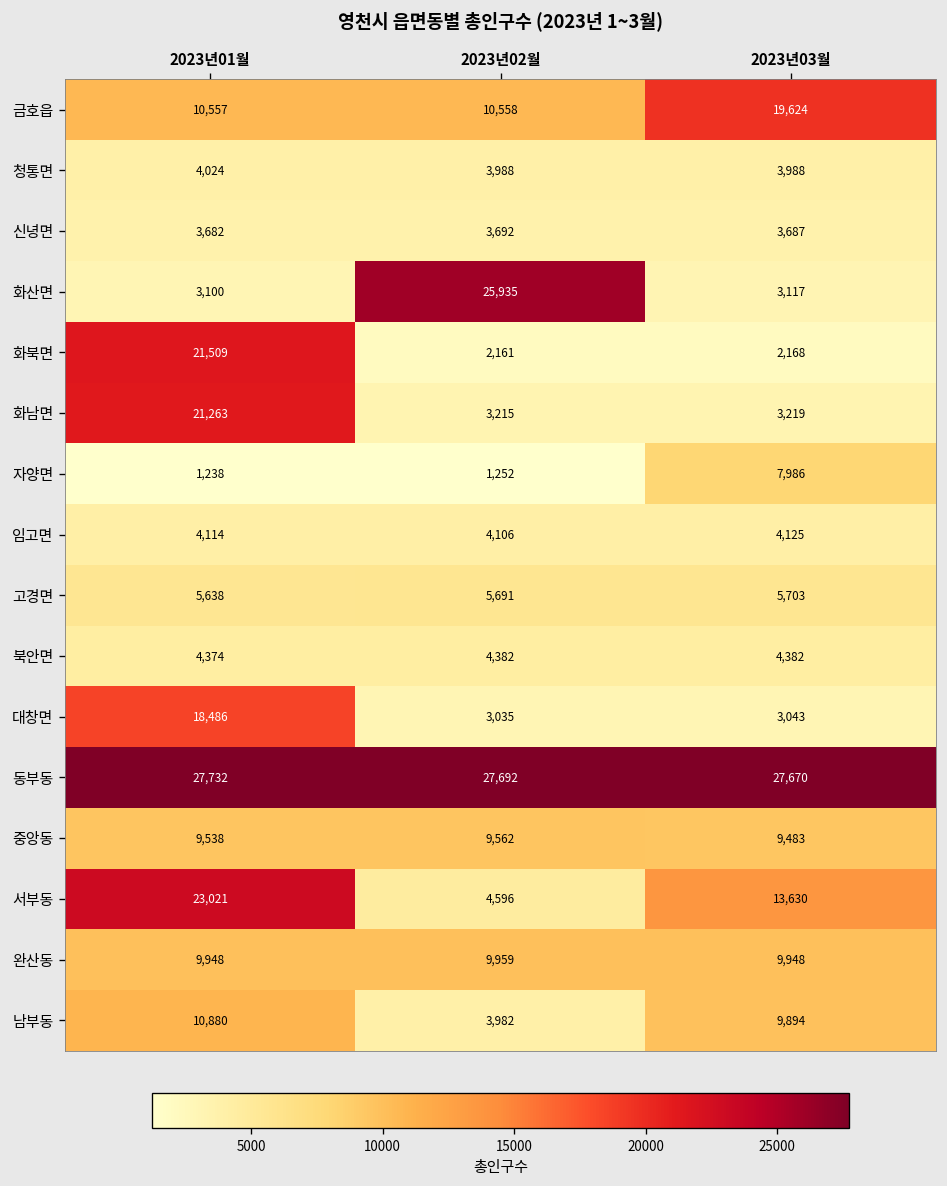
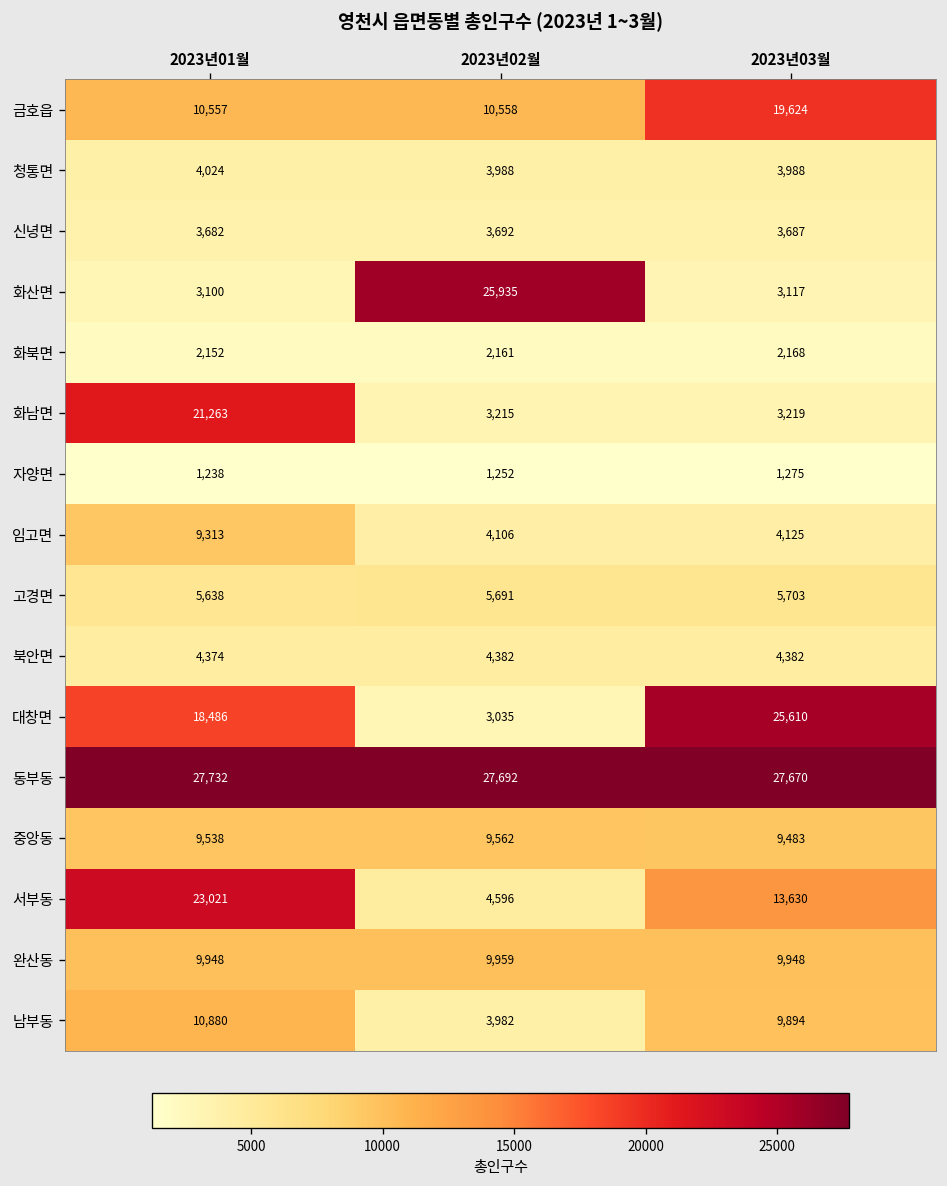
화북면, 2023년01월: 21,509 -> 2,152
자양면, 2023년03월: 7,986 -> 1,275
임고면, 2023년01월: 4,114 -> 9,313
대창면, 2023년03월: 3,043 -> 25,610
